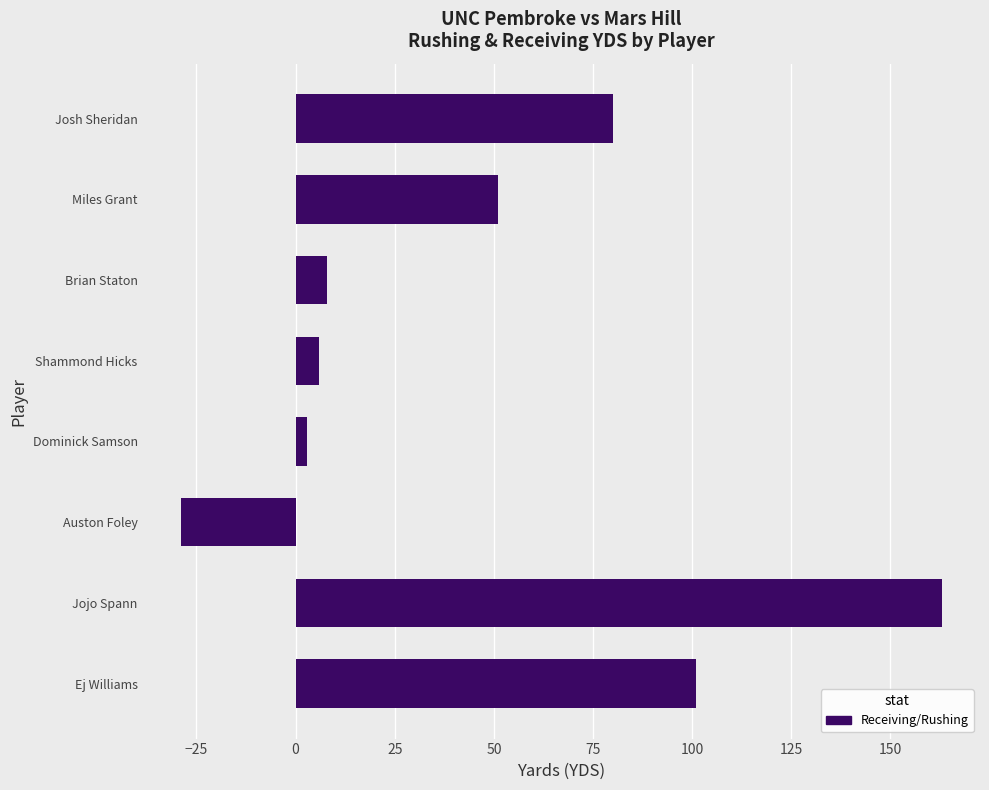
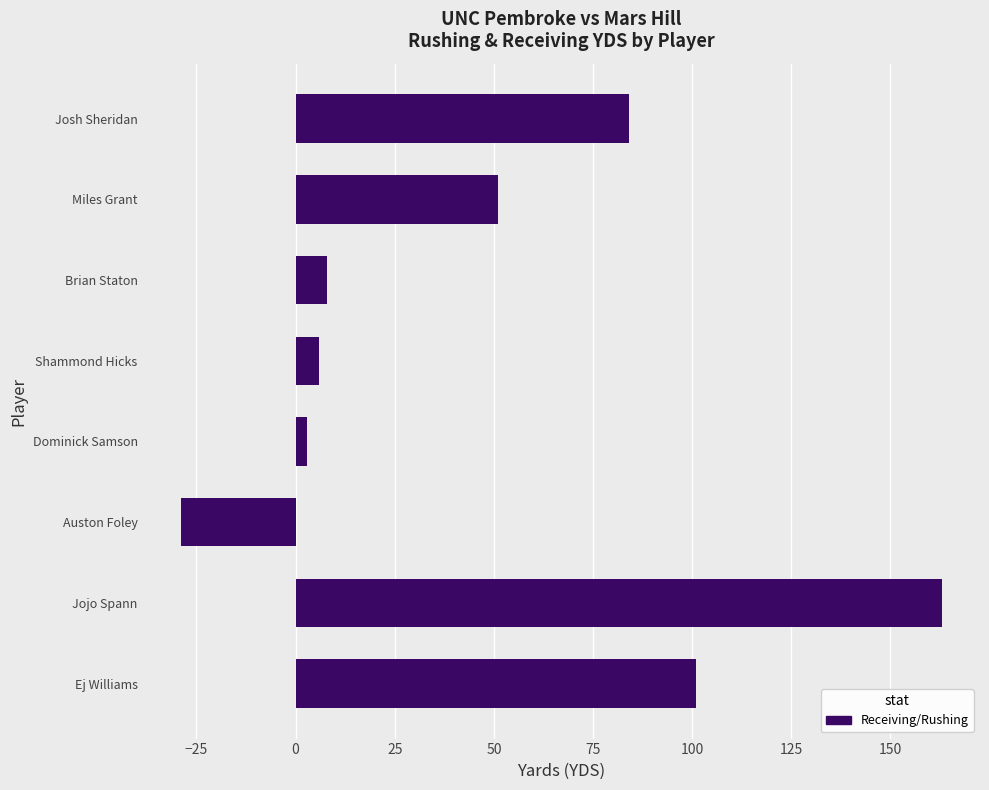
Josh Sheridan: 80 -> 84
